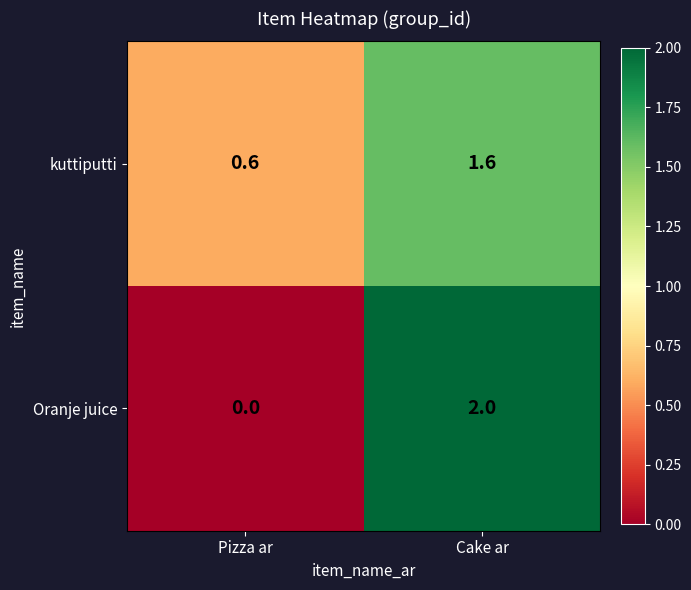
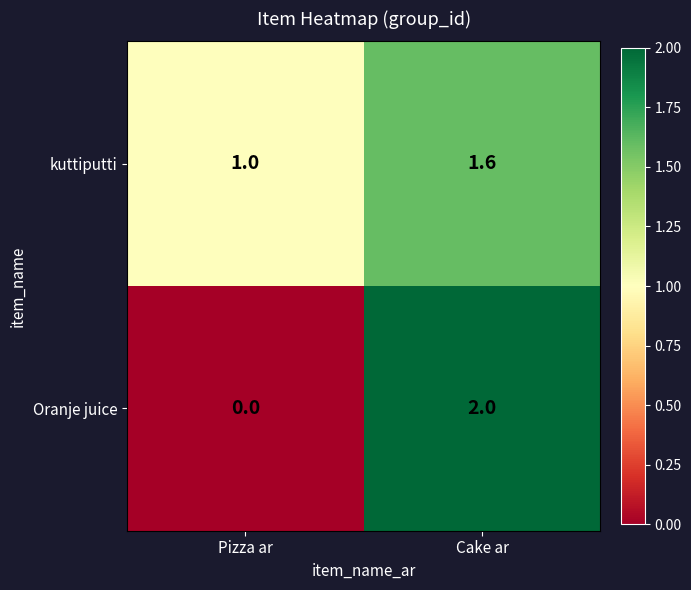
kuttiputti, Pizza ar: 0.6 -> 1.0
